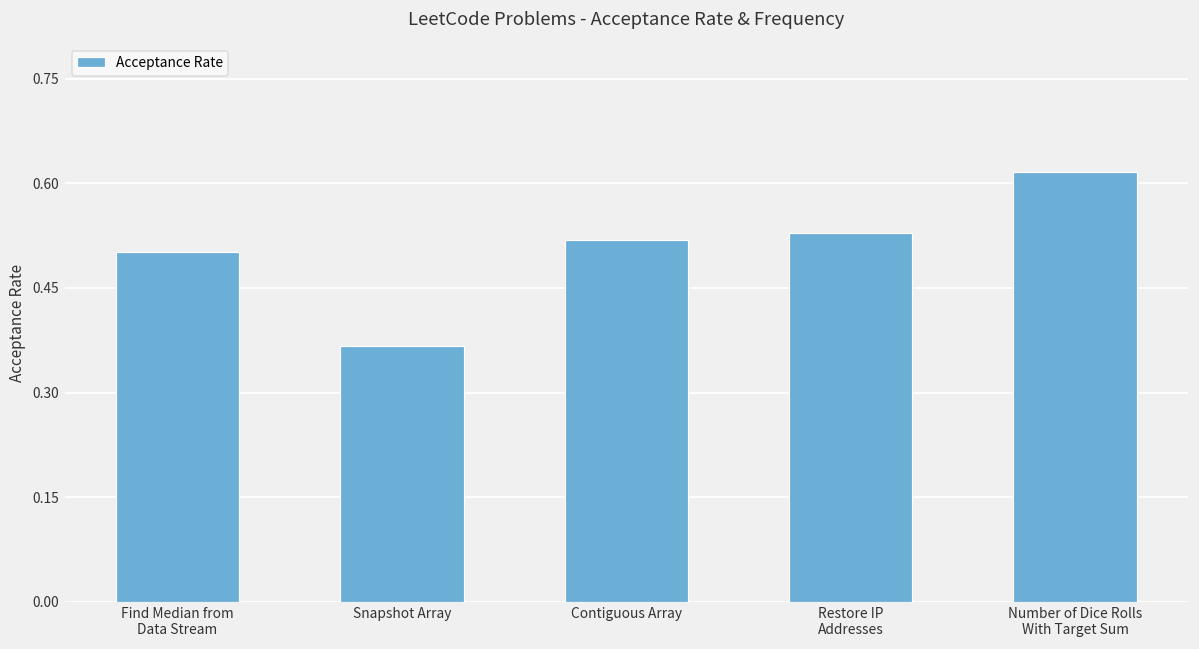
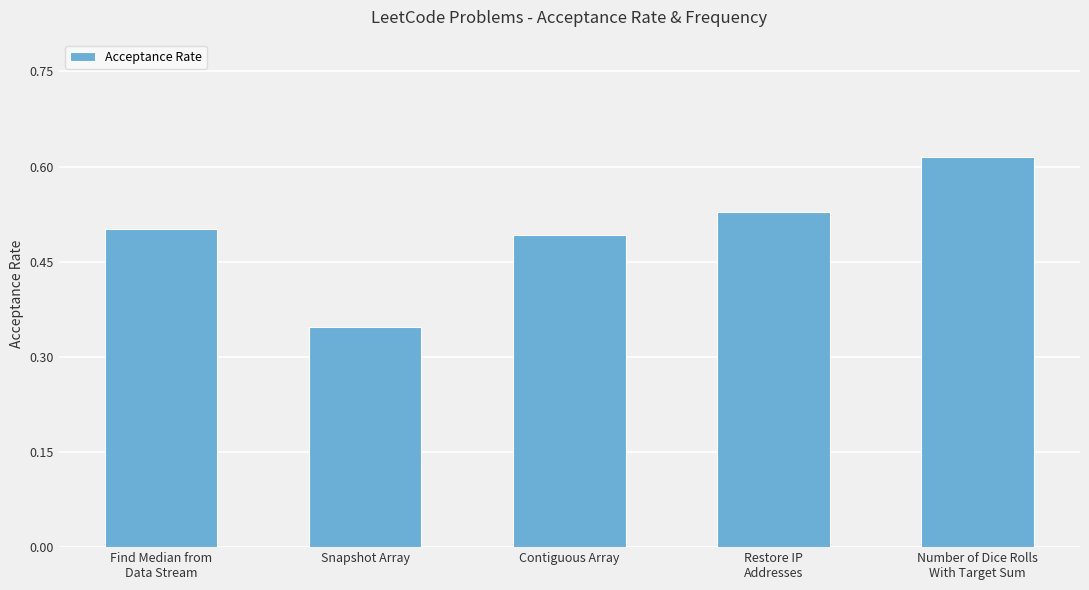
Snapshot Array: 0.37 -> 0.35
Contiguous Array: 0.52 -> 0.49
